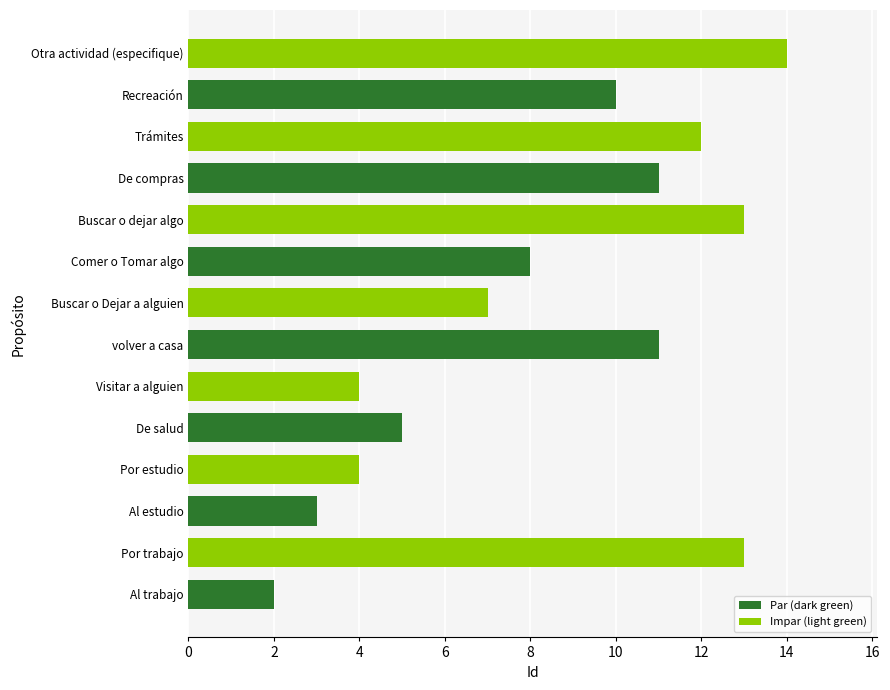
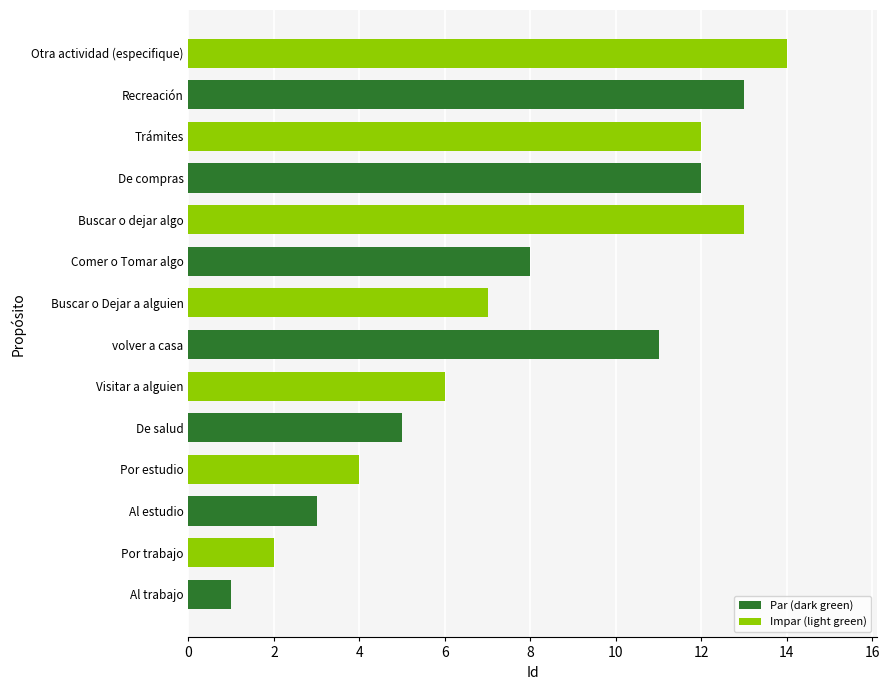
Recreación: 10 -> 13
De compras: 11 -> 12
Visitar a alguien: 4 -> 6
Por trabajo: 13 -> 2
Al trabajo: 2 -> 1
